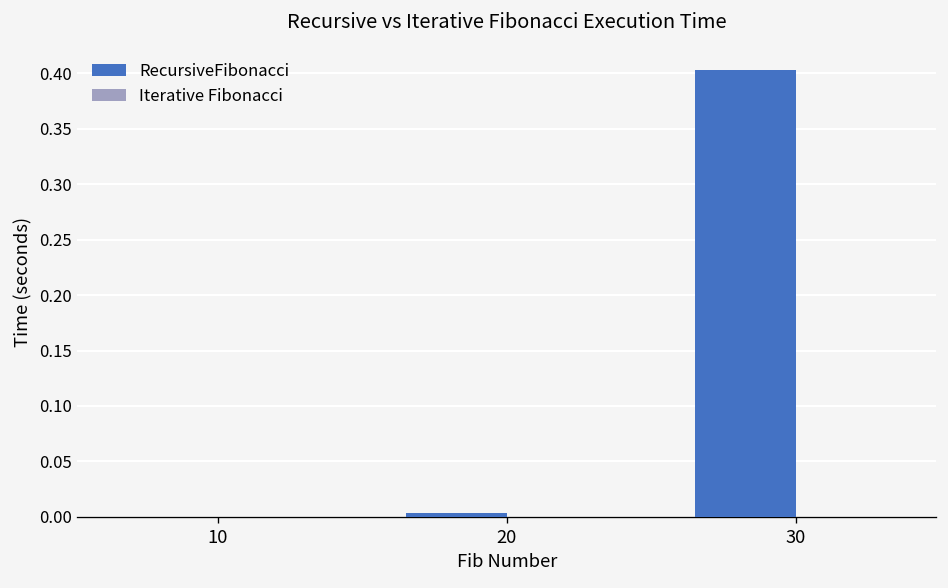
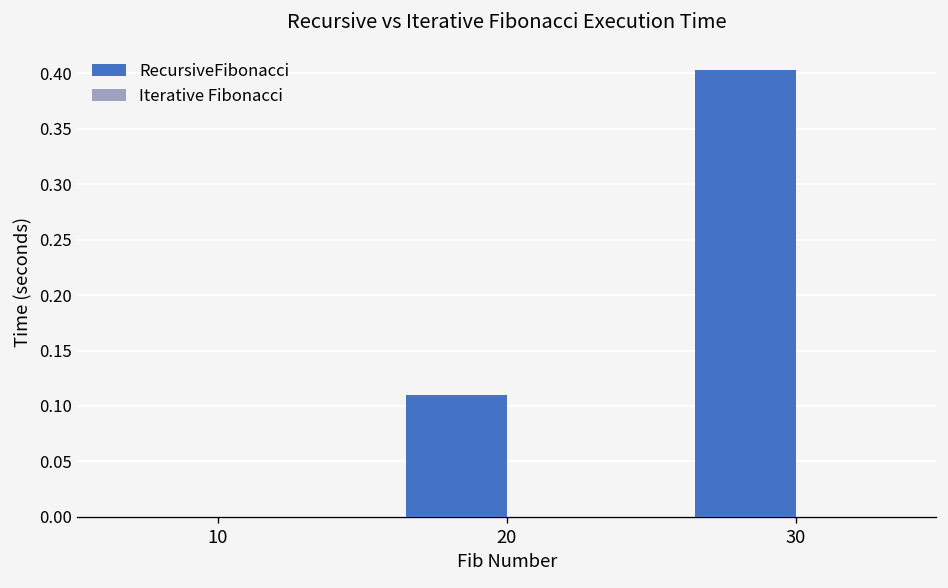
RecursiveFibonacci, 20: 0.00 -> 0.11
